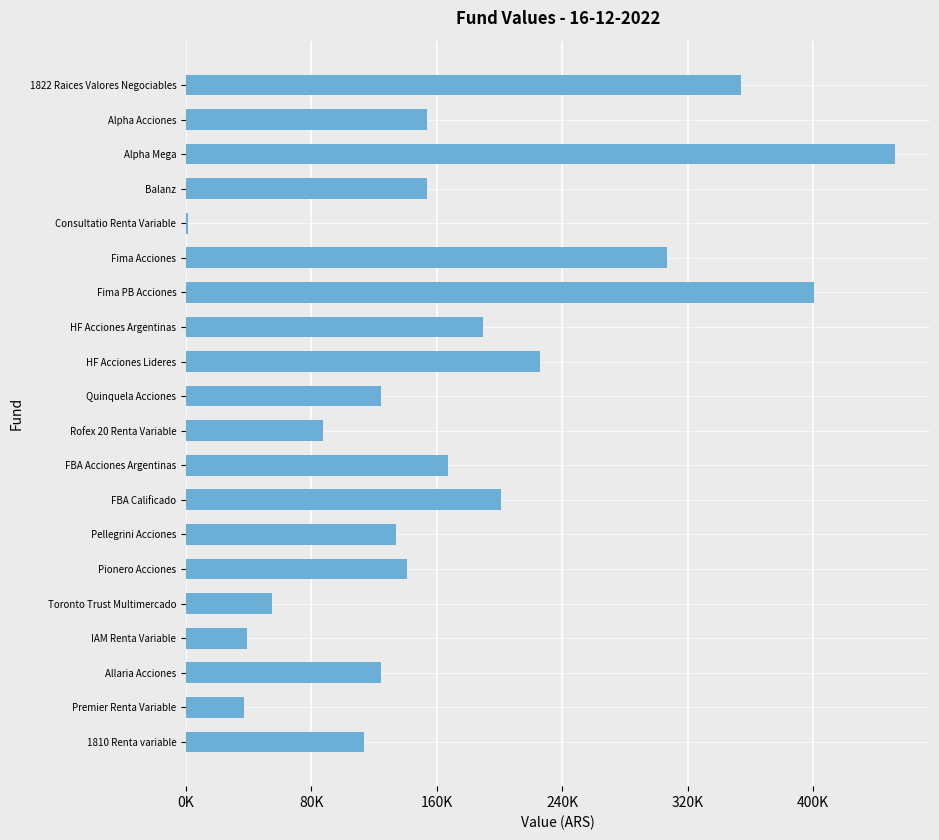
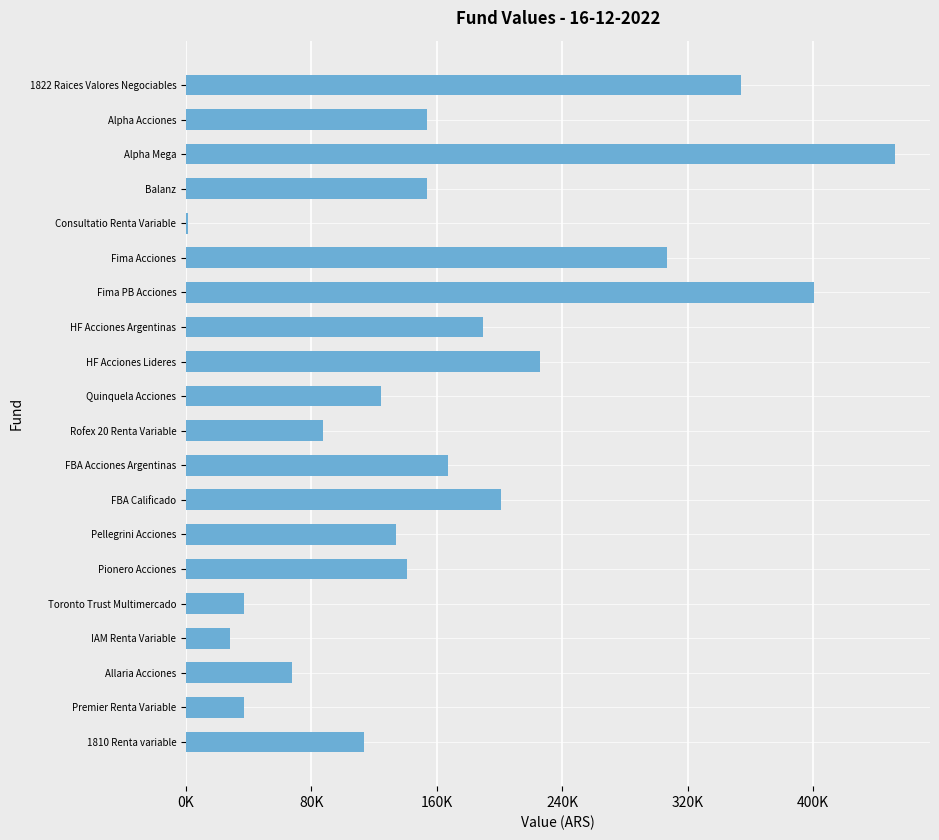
Toronto Trust Multimercado: 55000 -> 37000
IAM Renta Variable: 39000 -> 28000
Allaria Acciones: 124000 -> 67000
